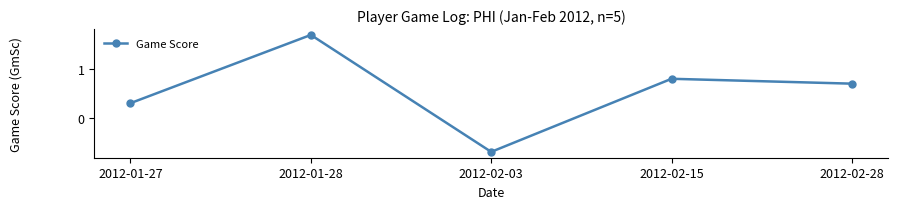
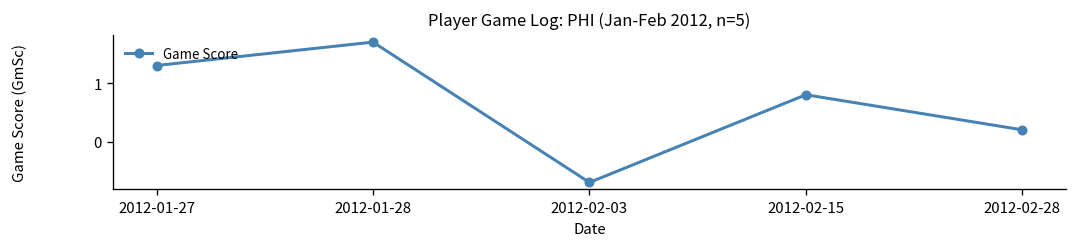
2012-01-27: 0.3 -> 1.3
2012-02-28: 0.7 -> 0.2
